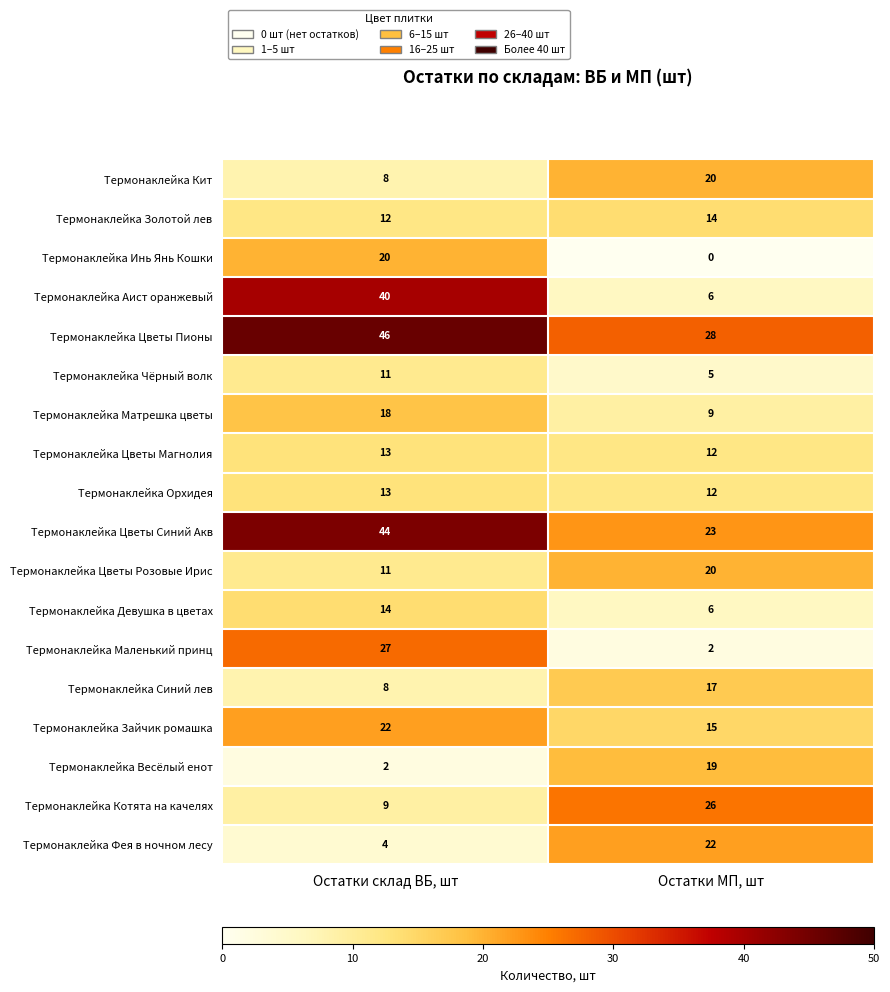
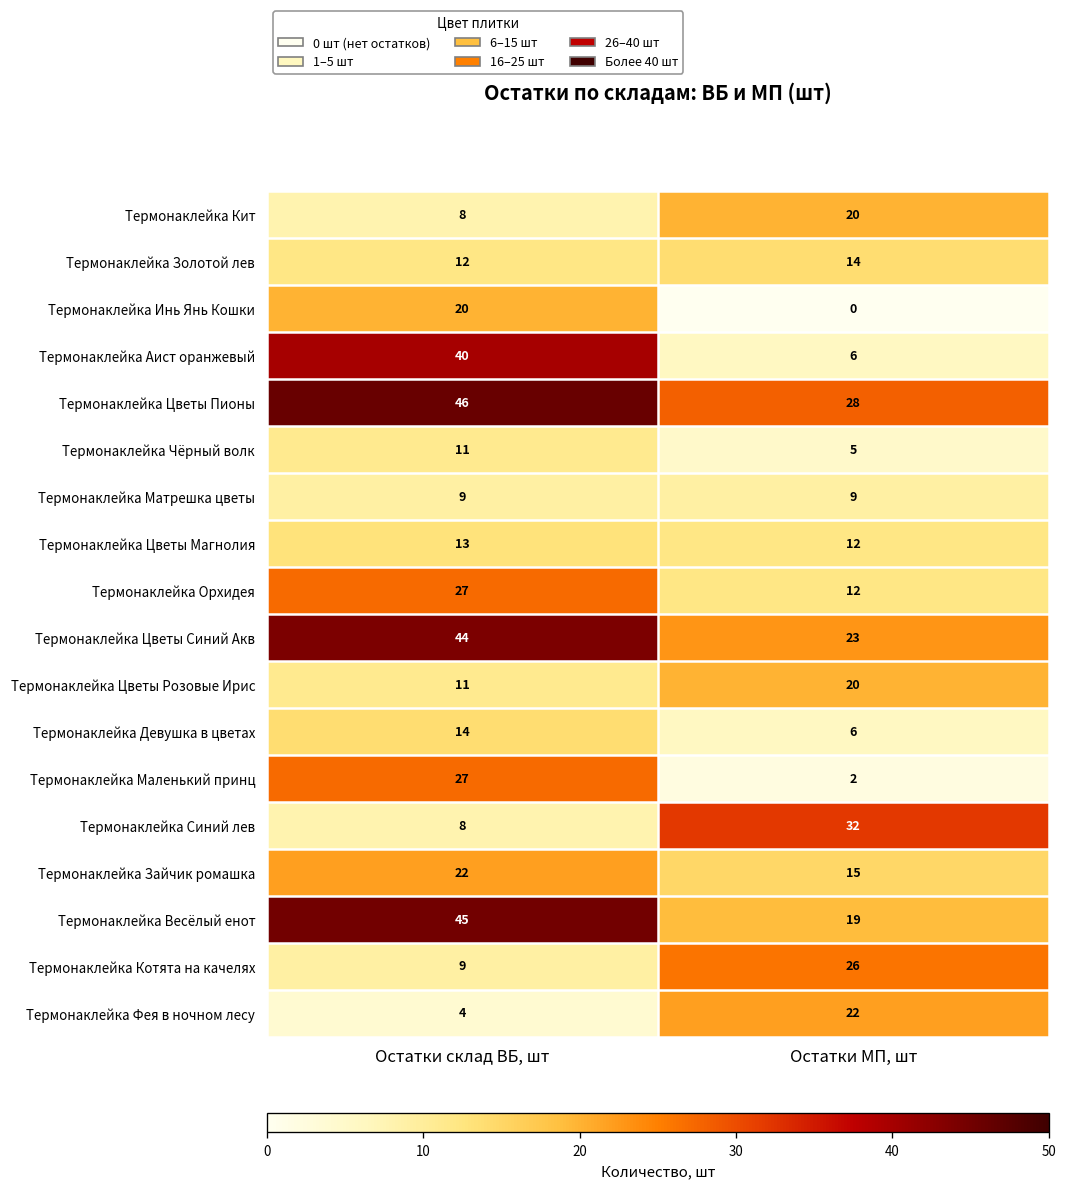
Термонаклейка Матрешка цветы, Остатки склад ВБ, шт: 18 -> 9
Термонаклейка Орхидея, Остатки склад ВБ, шт: 13 -> 27
Термонаклейка Синий лев, Остатки МП, шт: 17 -> 32
Термонаклейка Весёлый енот, Остатки склад ВБ, шт: 2 -> 45
